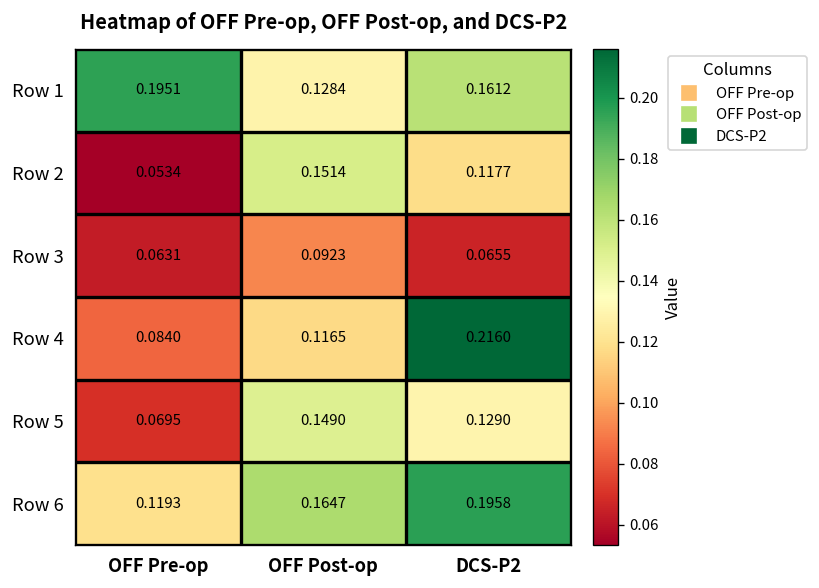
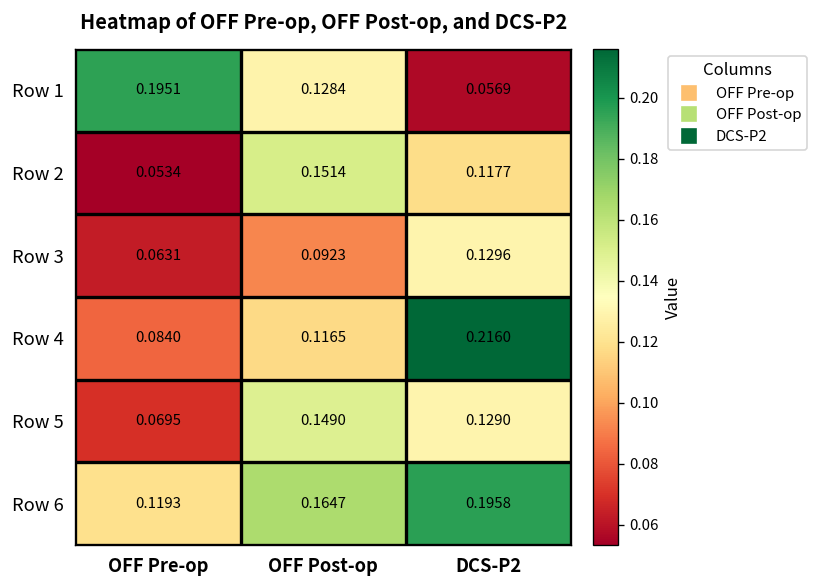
Row 1, DCS-P2: 0.1612 -> 0.0569
Row 3, DCS-P2: 0.0655 -> 0.1296
